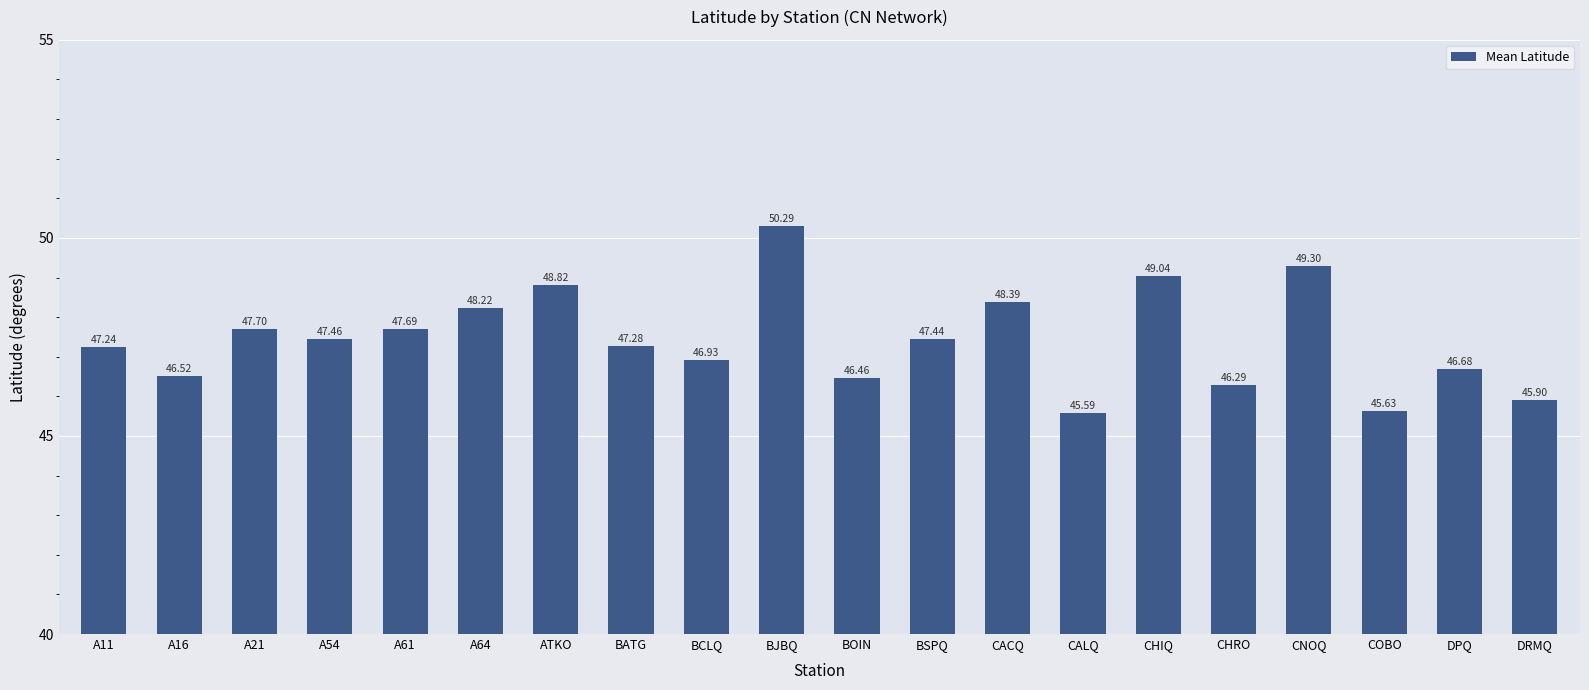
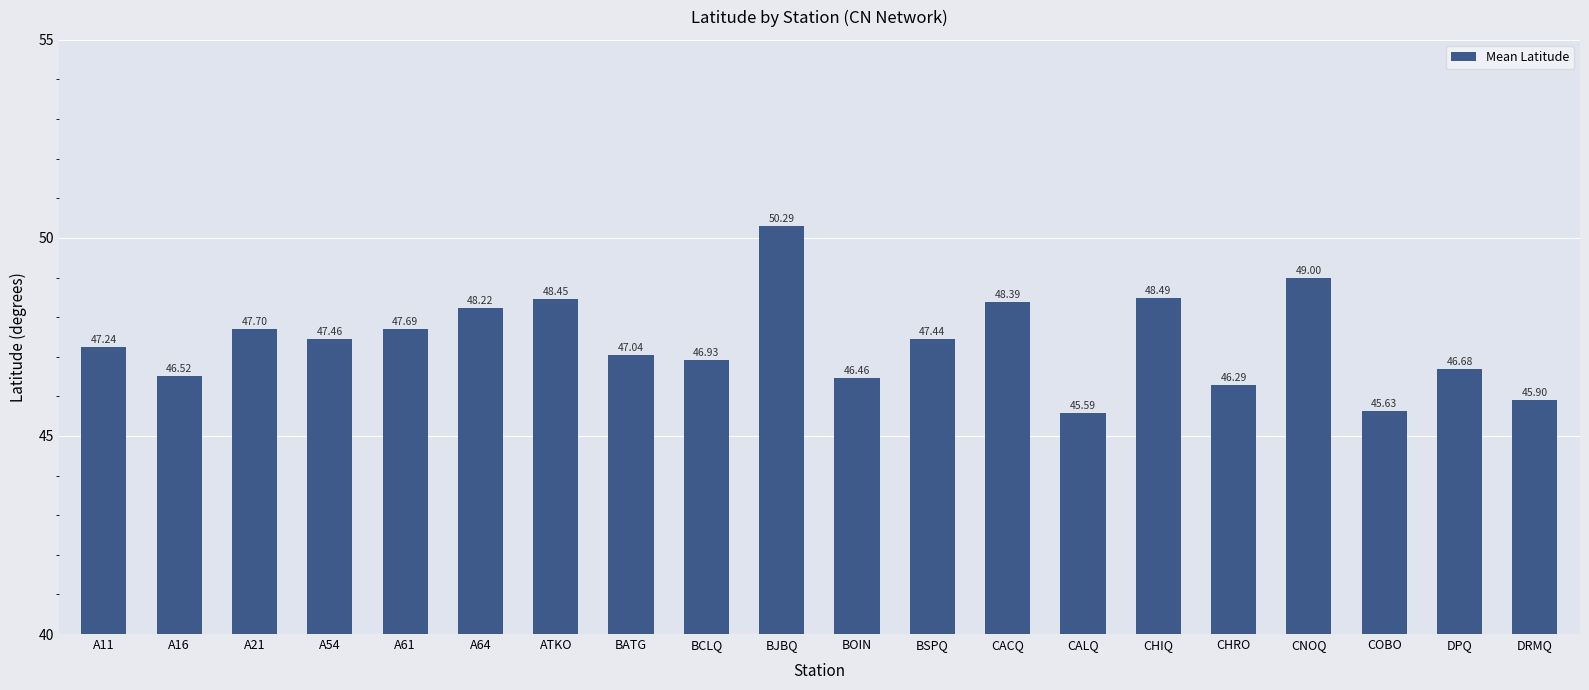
ATKO: 48.82 -> 48.45
BATG: 47.28 -> 47.04
CHIQ: 49.04 -> 48.49
CNOQ: 49.30 -> 49.00
